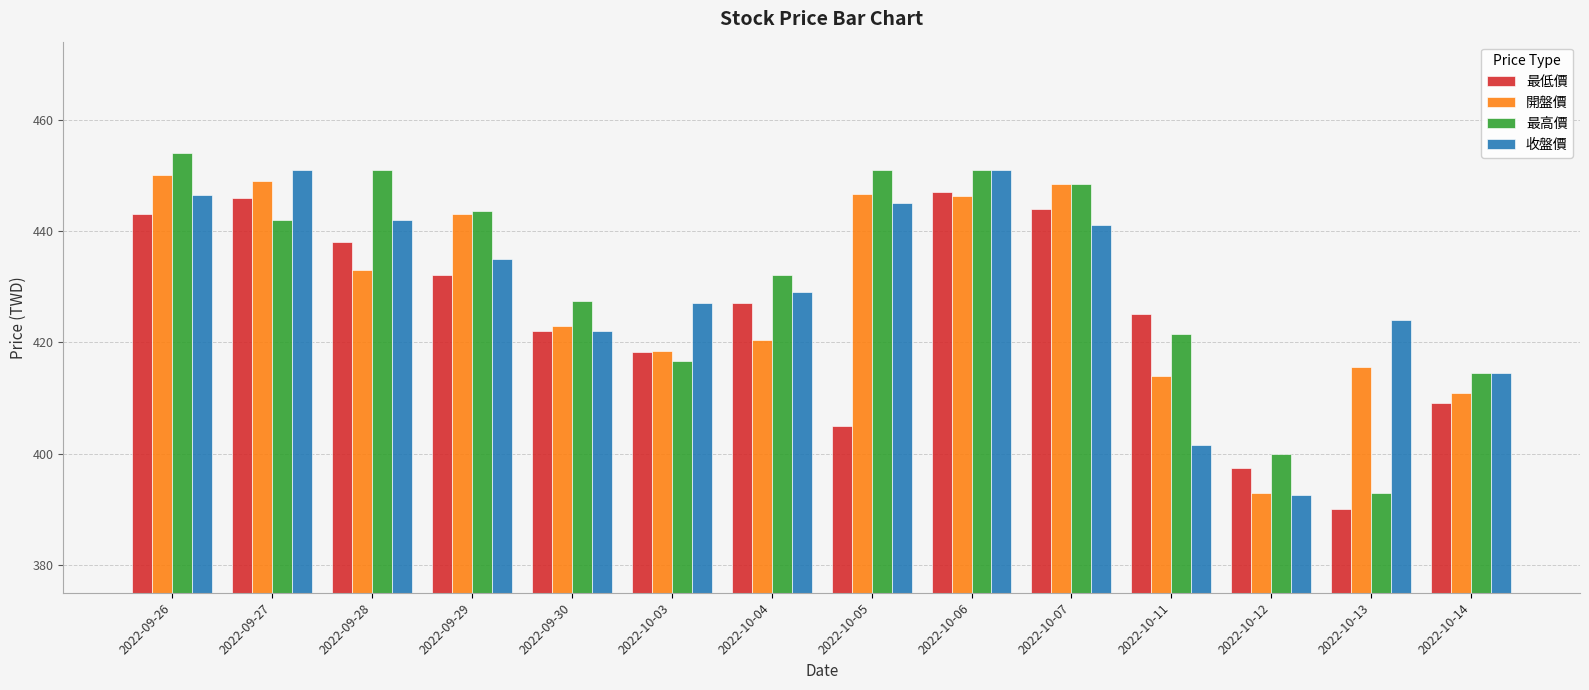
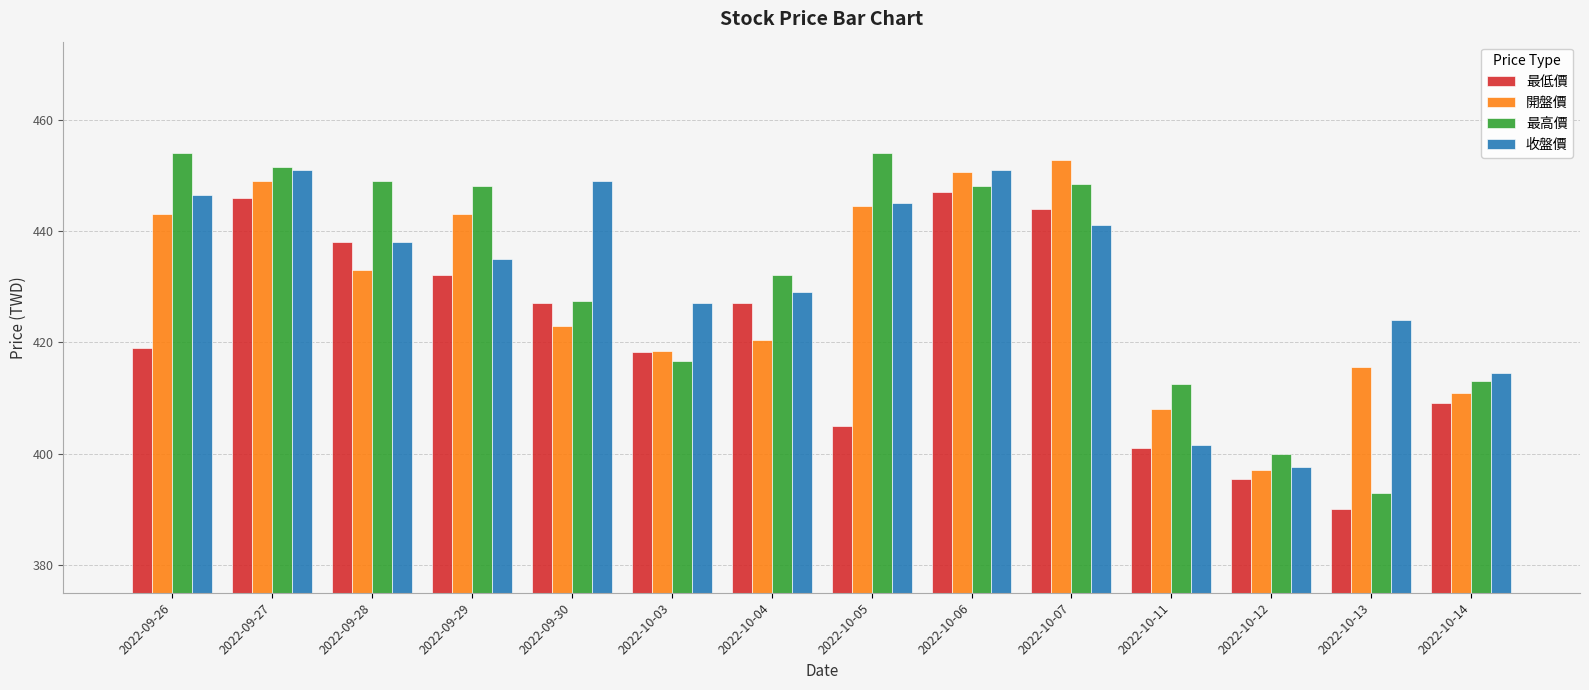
最低價, 2022-09-26: 443 -> 419
開盤價, 2022-09-26: 450 -> 443
最高價, 2022-09-27: 442 -> 452
最高價, 2022-09-28: 451 -> 449
收盤價, 2022-09-28: 442 -> 438
最高價, 2022-09-29: 444 -> 448
最低價, 2022-09-30: 422 -> 427
收盤價, 2022-09-30: 422 -> 449
開盤價, 2022-10-05: 447 -> 445
最高價, 2022-10-05: 451 -> 454
開盤價, 2022-10-06: 446 -> 451
最高價, 2022-10-06: 451 -> 448
開盤價, 2022-10-07: 449 -> 453
最低價, 2022-10-11: 425 -> 401
開盤價, 2022-10-11: 414 -> 408
最高價, 2022-10-11: 422 -> 413
最低價, 2022-10-12: 397 -> 396
開盤價, 2022-10-12: 393 -> 397
收盤價, 2022-10-12: 393 -> 398
最高價, 2022-10-14: 415 -> 413
